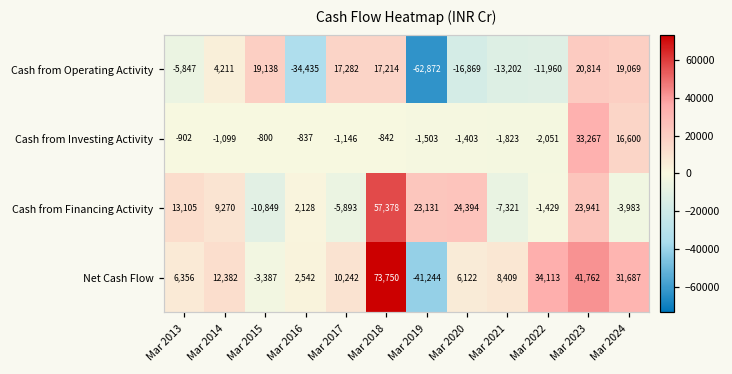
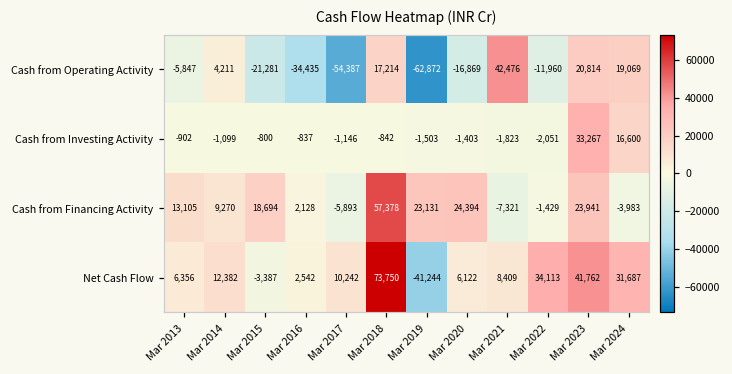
Cash from Operating Activity, Mar 2015: 19,138 -> -21,281
Cash from Operating Activity, Mar 2017: 17,282 -> -54,387
Cash from Operating Activity, Mar 2021: -13,202 -> 42,476
Cash from Financing Activity, Mar 2015: -10,849 -> 18,694
